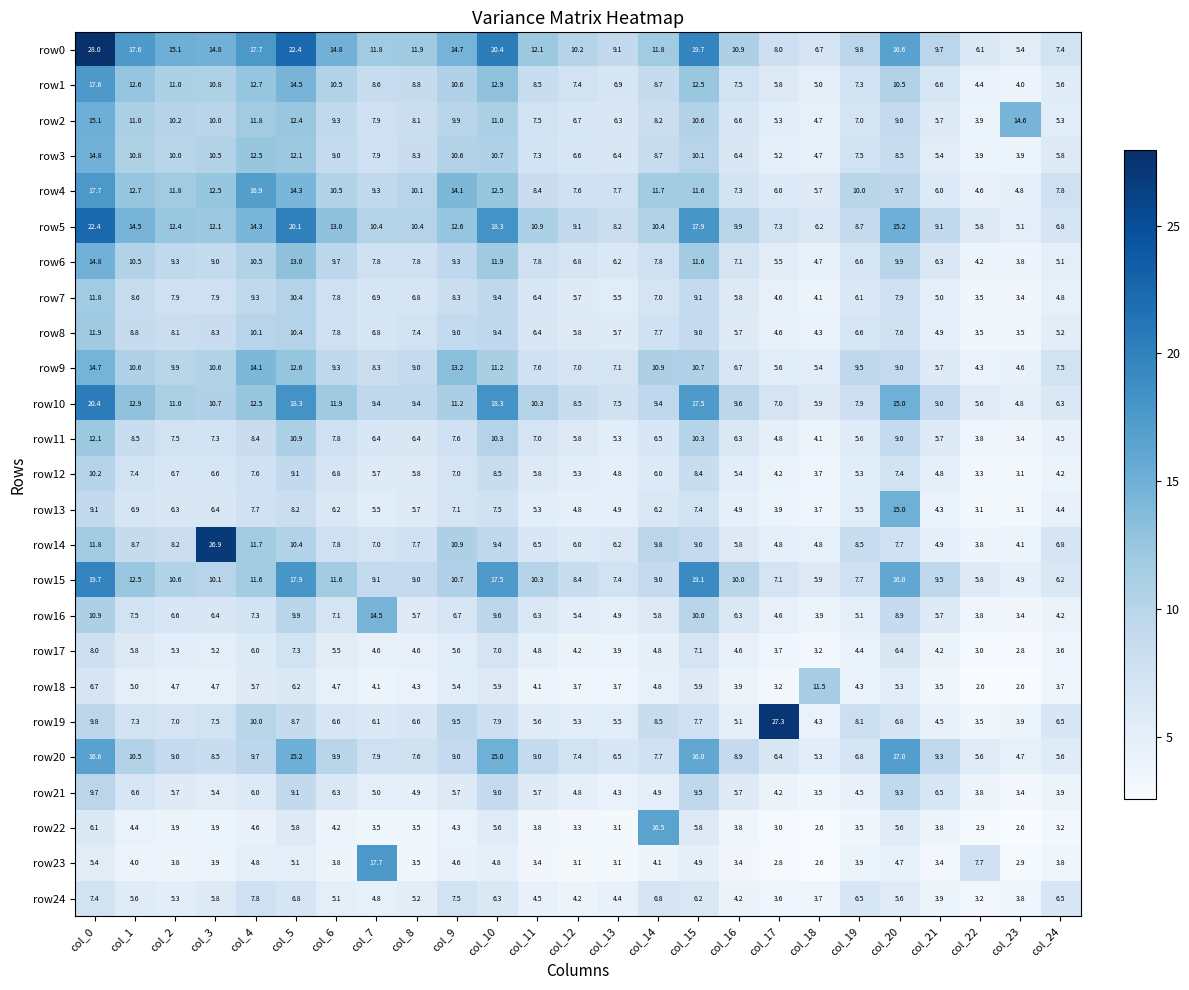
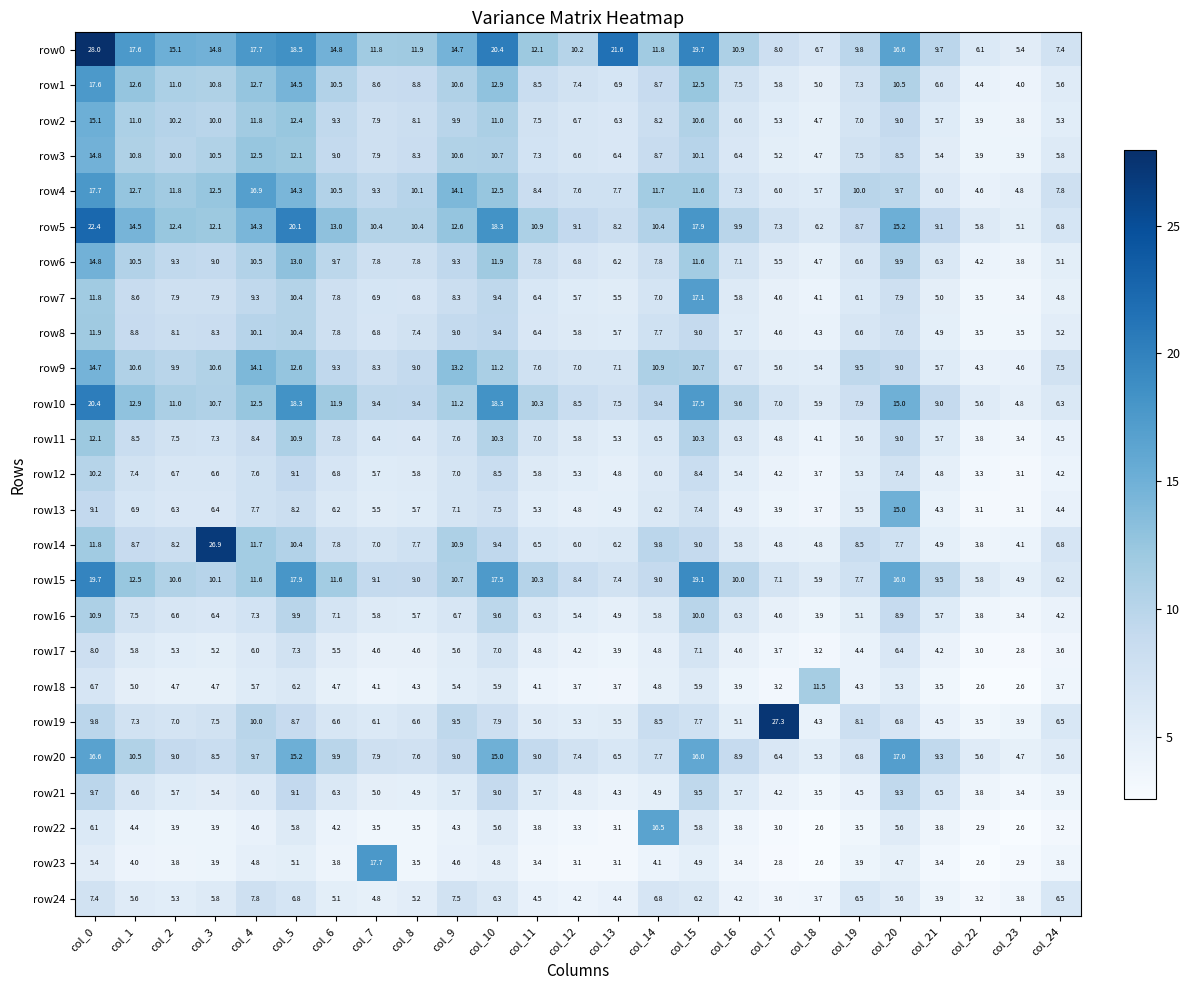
row0, col_5: 22.4 -> 18.5
row0, col_13: 9.1 -> 21.6
row2, col_23: 14.6 -> 3.8
row7, col_15: 9.1 -> 17.1
row16, col_7: 14.5 -> 5.8
row23, col_22: 7.7 -> 2.6
